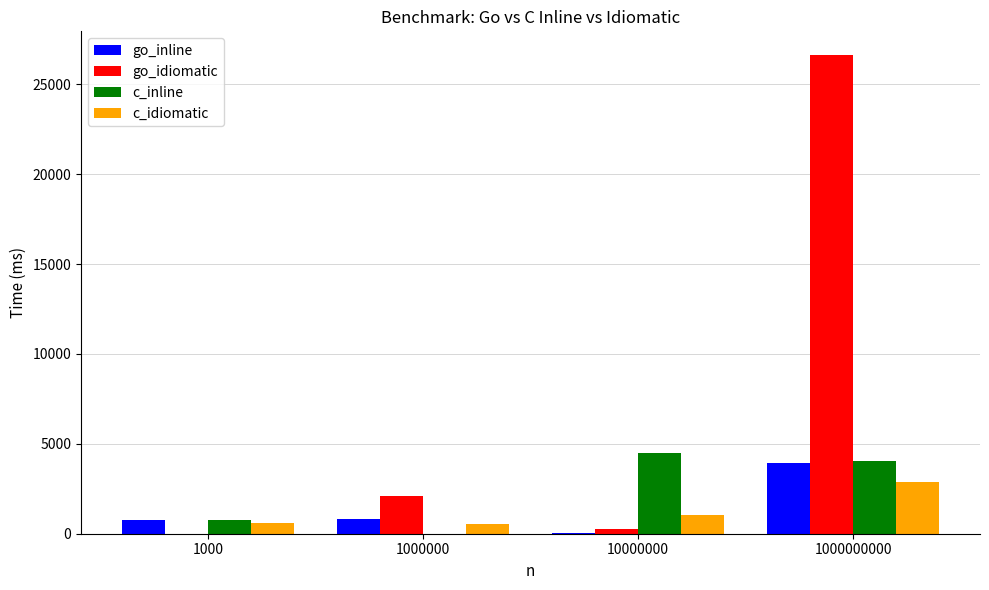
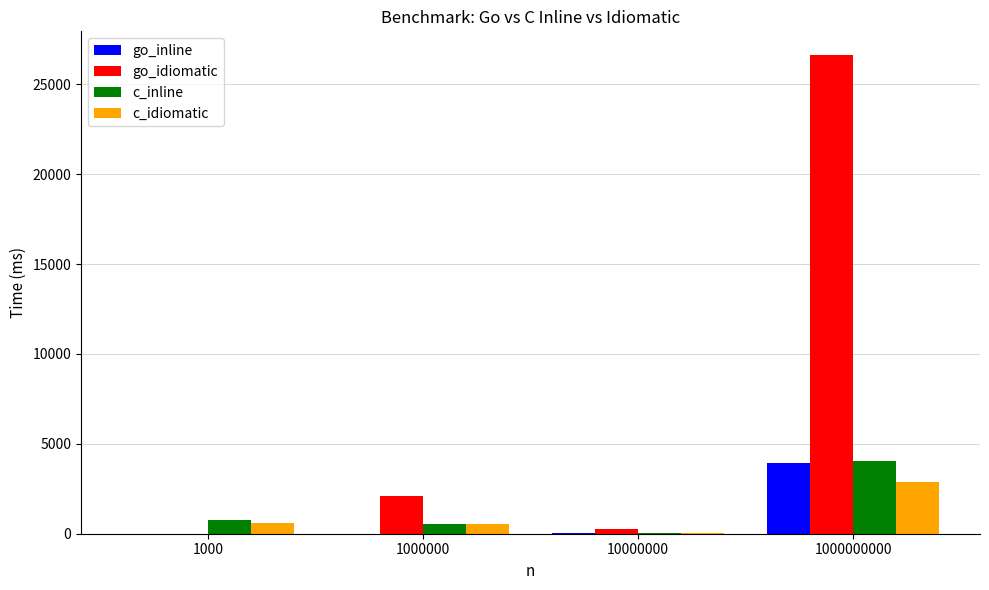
go_inline, 1000: 800 -> 0
go_inline, 1000000: 800 -> 0
c_inline, 1000000: 0 -> 500
c_inline, 10000000: 4500 -> 0
c_idiomatic, 10000000: 1000 -> 0
